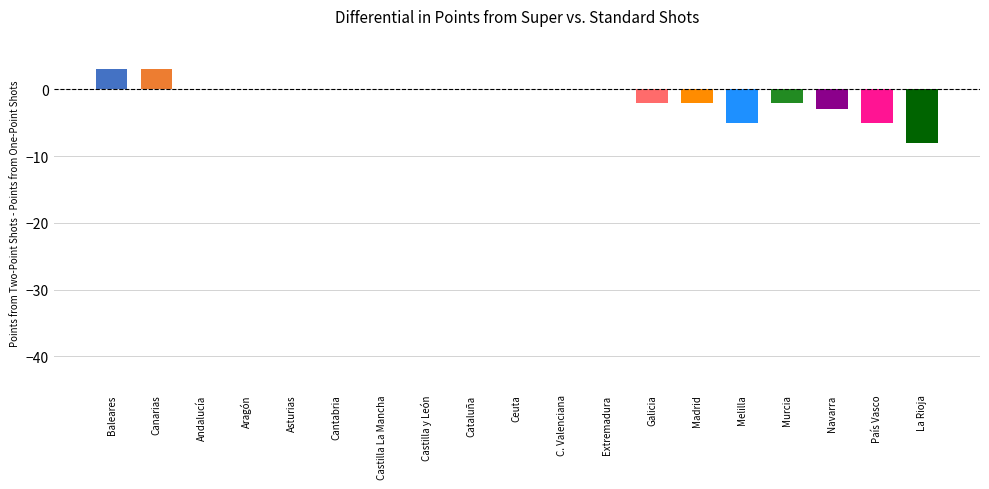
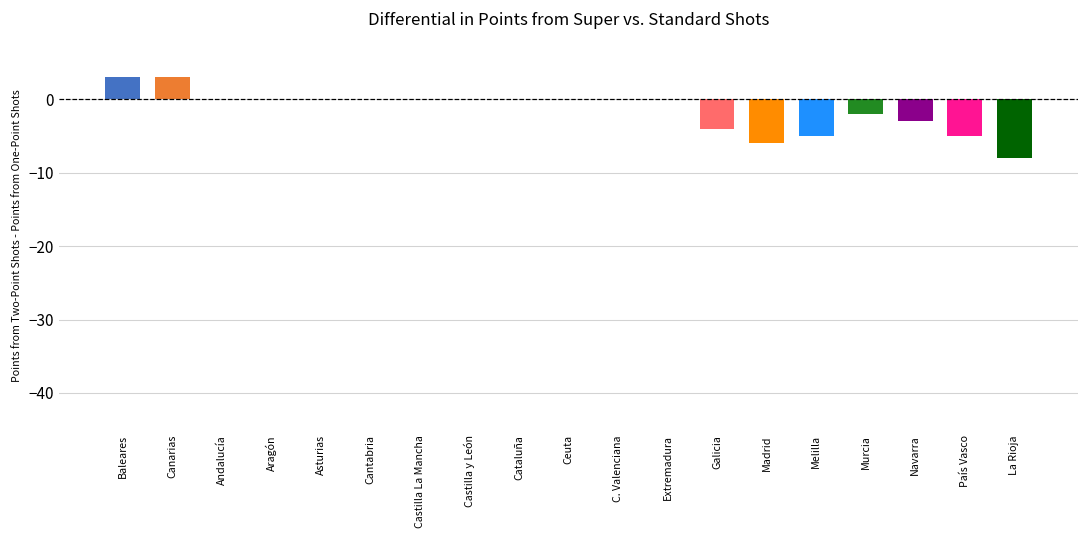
Galicia: -2 -> -4
Madrid: -2 -> -6
